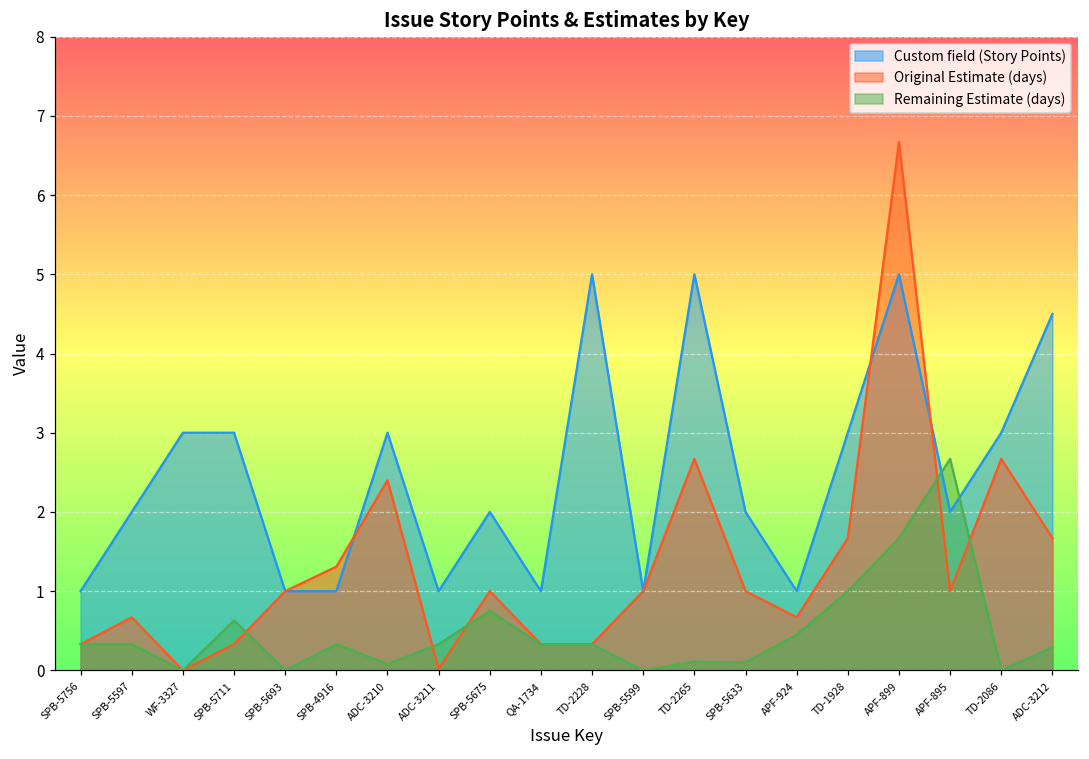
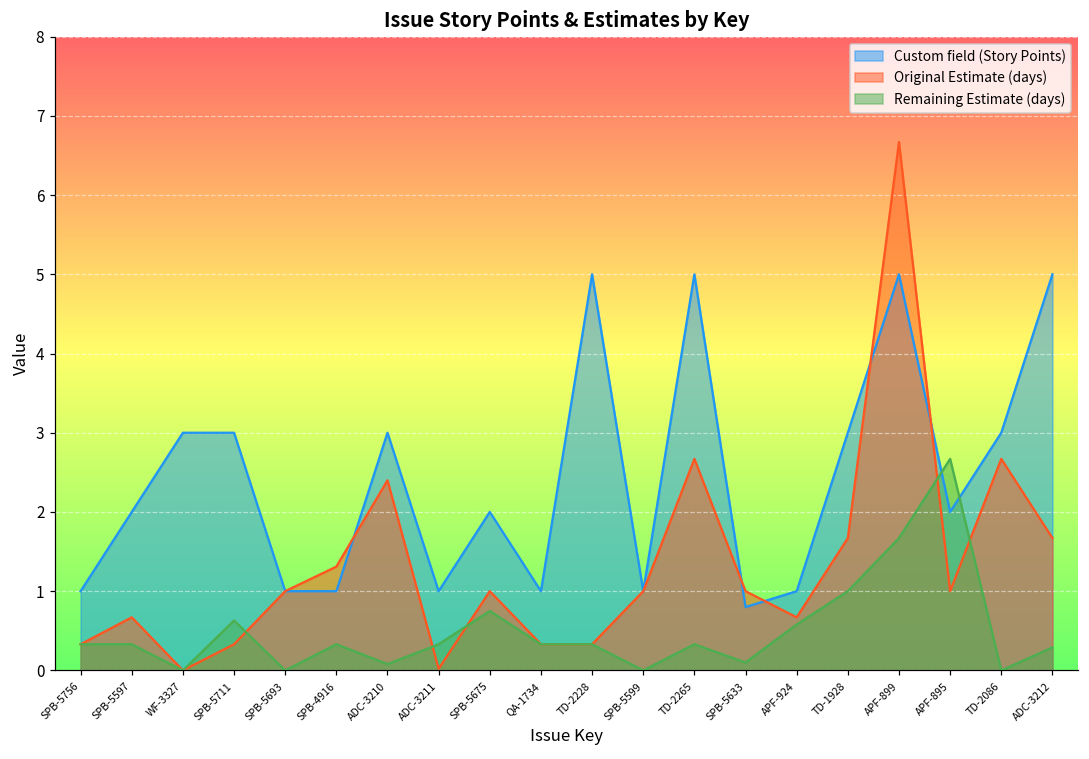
Remaining Estimate (days), TD-2265: 0.1 -> 0.3
Custom field (Story Points), SPB-5633: 2.0 -> 0.8
Remaining Estimate (days), APF-924: 0.5 -> 0.6
Custom field (Story Points), ADC-3212: 4.5 -> 5.0
